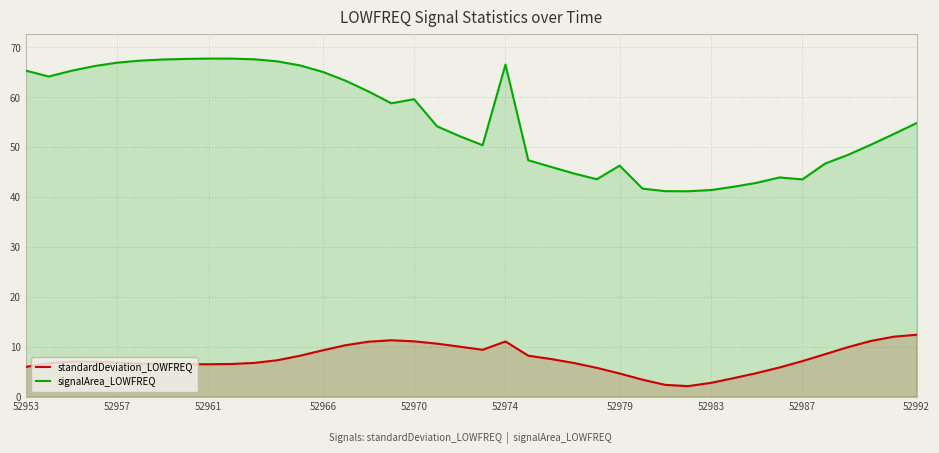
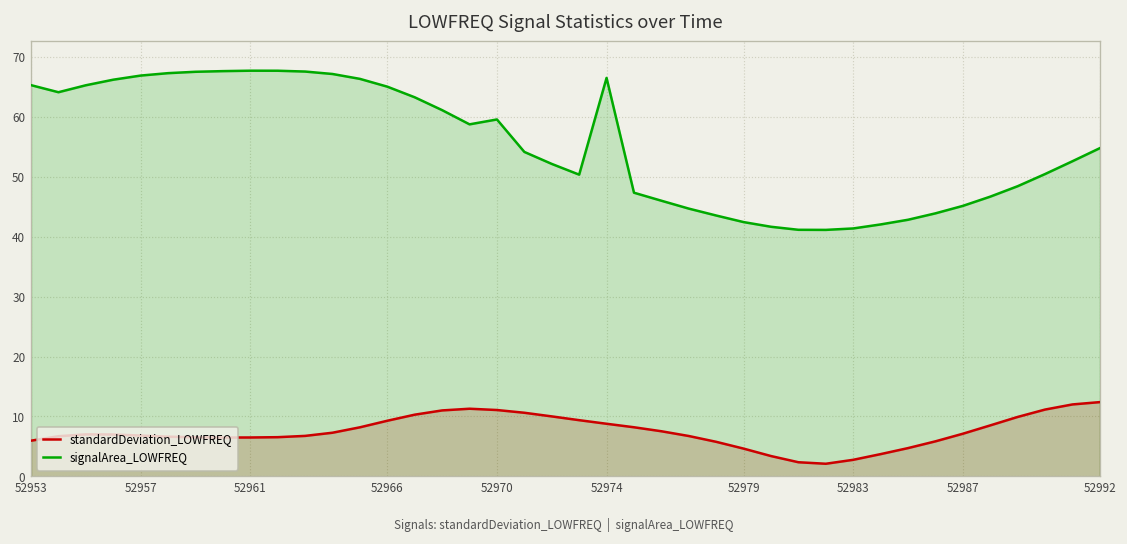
standardDeviation_LOWFREQ, 52974: 11 -> 9
signalArea_LOWFREQ, 52979: 46 -> 42
signalArea_LOWFREQ, 52987: 44 -> 45
